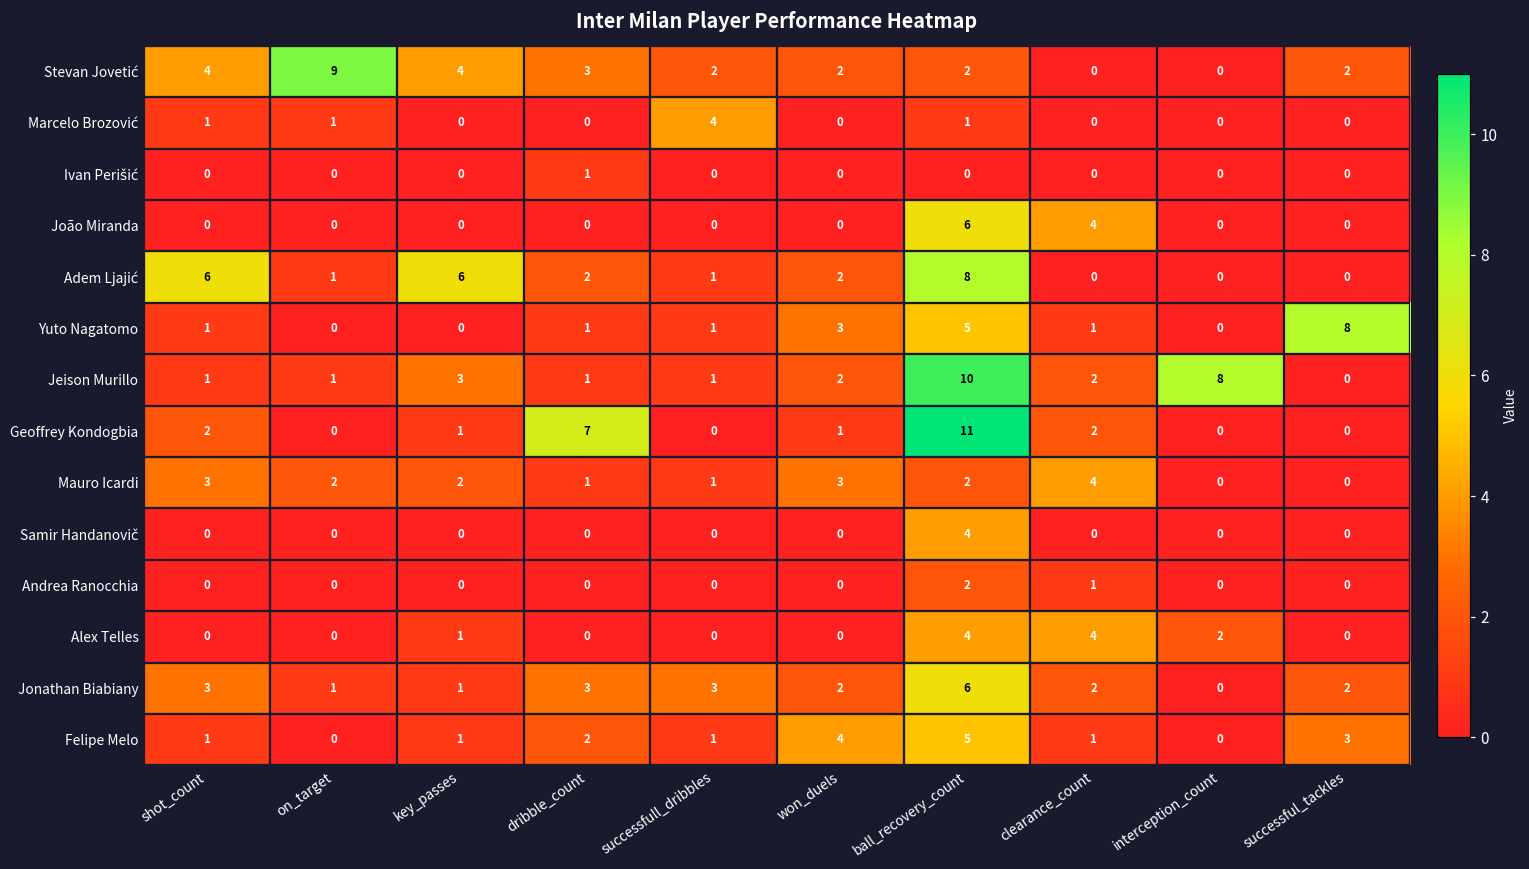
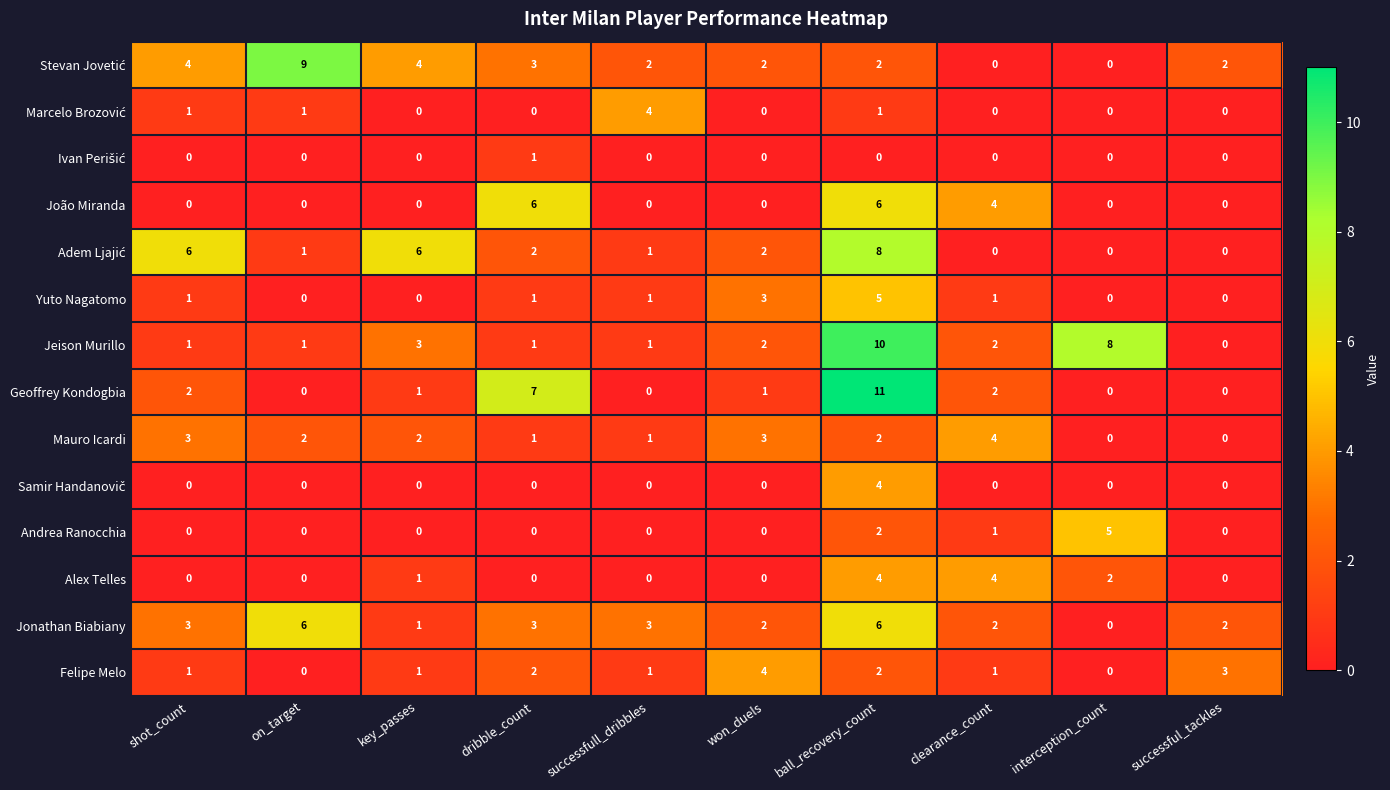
João Miranda, dribble_count: 0 -> 6
Yuto Nagatomo, successful_tackles: 8 -> 0
Andrea Ranocchia, interception_count: 0 -> 5
Jonathan Biabiany, on_target: 1 -> 6
Felipe Melo, ball_recovery_count: 5 -> 2
